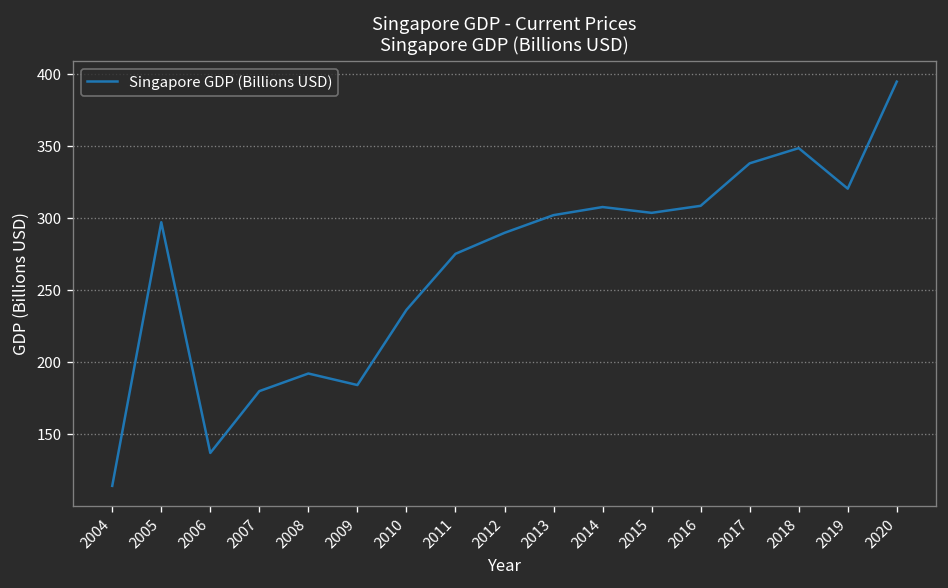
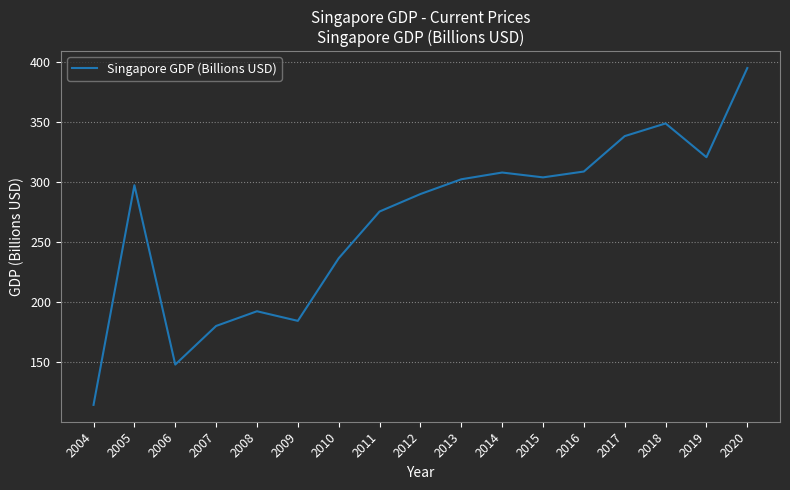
2006: 137 -> 148
